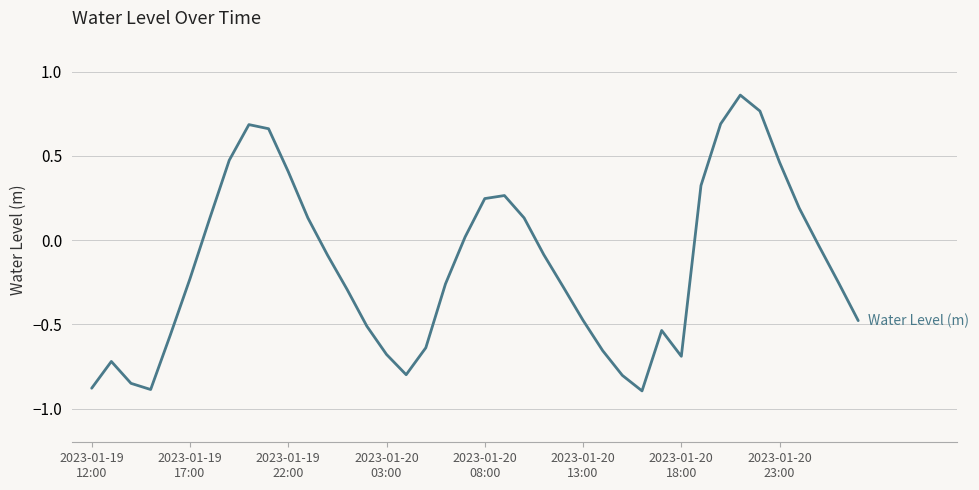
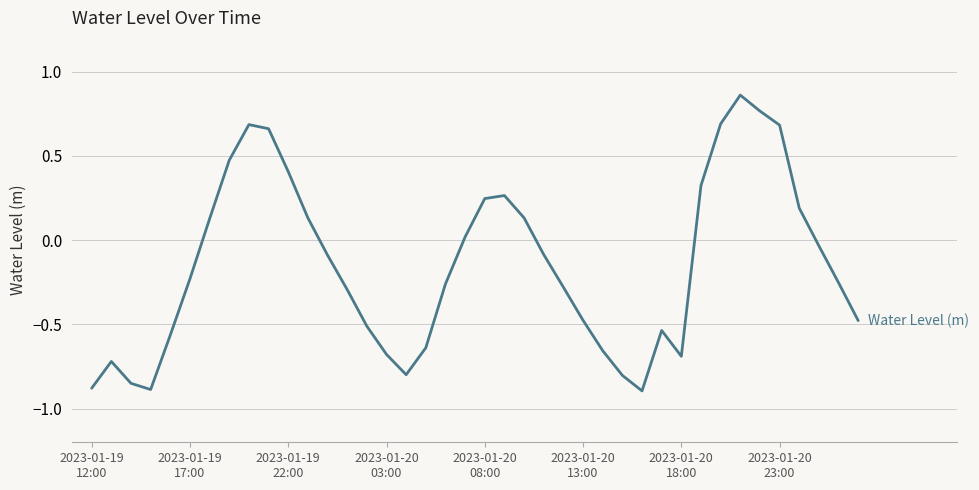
2023-01-20 23:00: 0.46 -> 0.68
